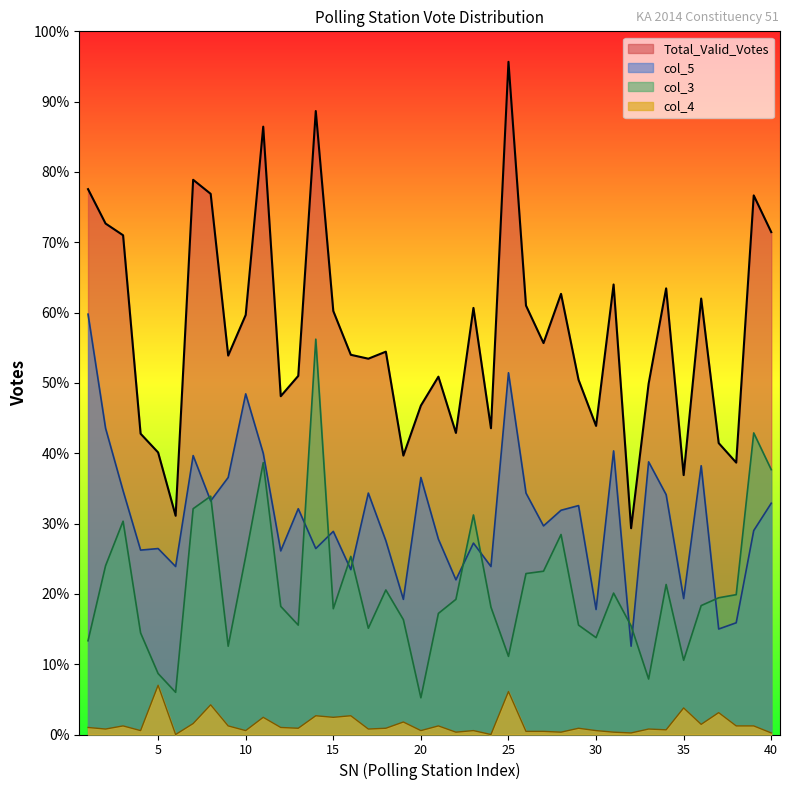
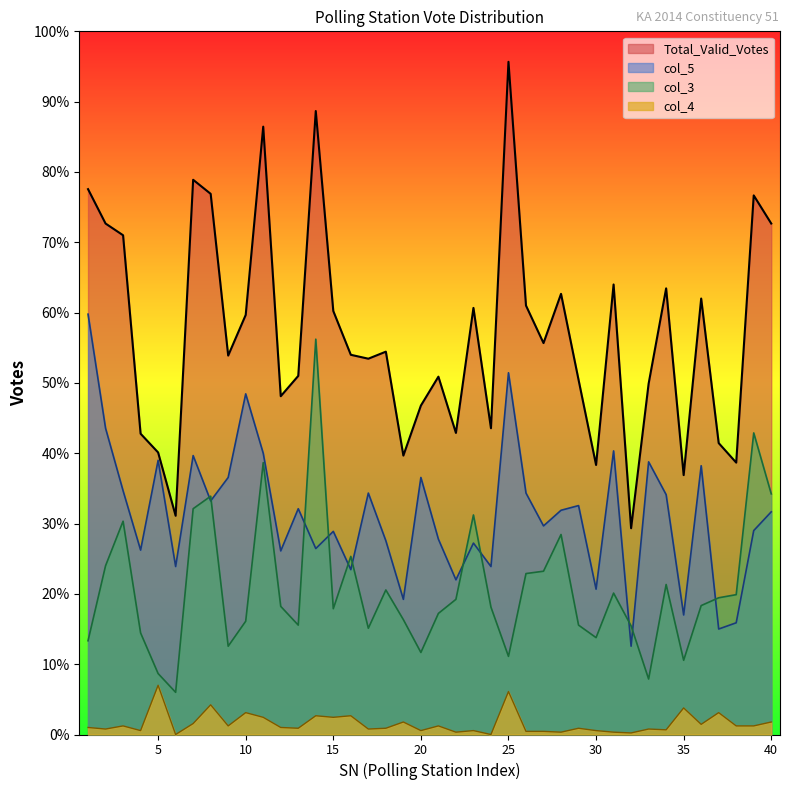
col_5, 5: 26% -> 39%
col_3, 10: 25% -> 16%
col_4, 10: 1% -> 3%
col_3, 20: 5% -> 12%
Total_Valid_Votes, 30: 44% -> 38%
col_5, 30: 18% -> 21%
col_5, 35: 19% -> 17%
Total_Valid_Votes, 40: 71% -> 73%
col_5, 40: 33% -> 32%
col_3, 40: 38% -> 34%
col_4, 40: 0% -> 2%
